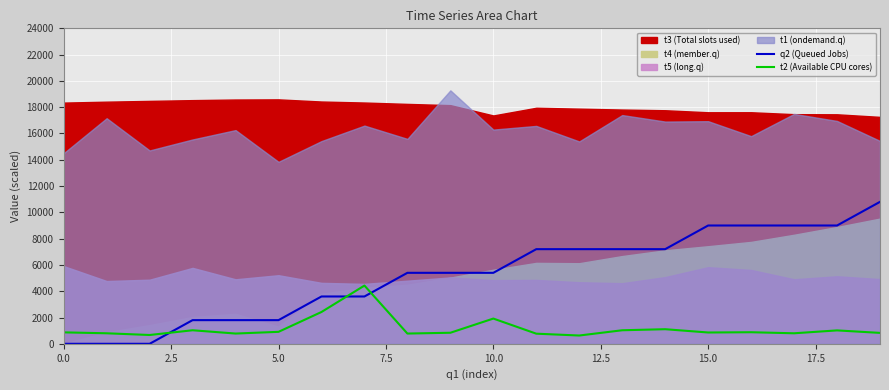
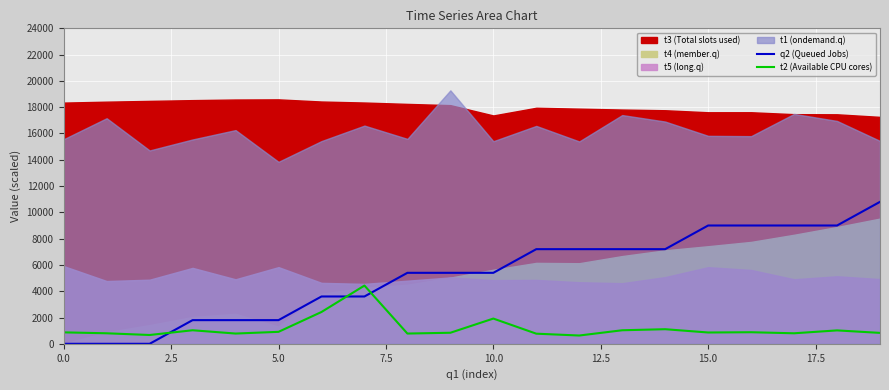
t1 (ondemand.q), 0.0: 14500 -> 15600
t5 (long.q), 5.0: 5200 -> 5800
t1 (ondemand.q), 10.0: 16300 -> 15400
t1 (ondemand.q), 15.0: 16900 -> 15800
